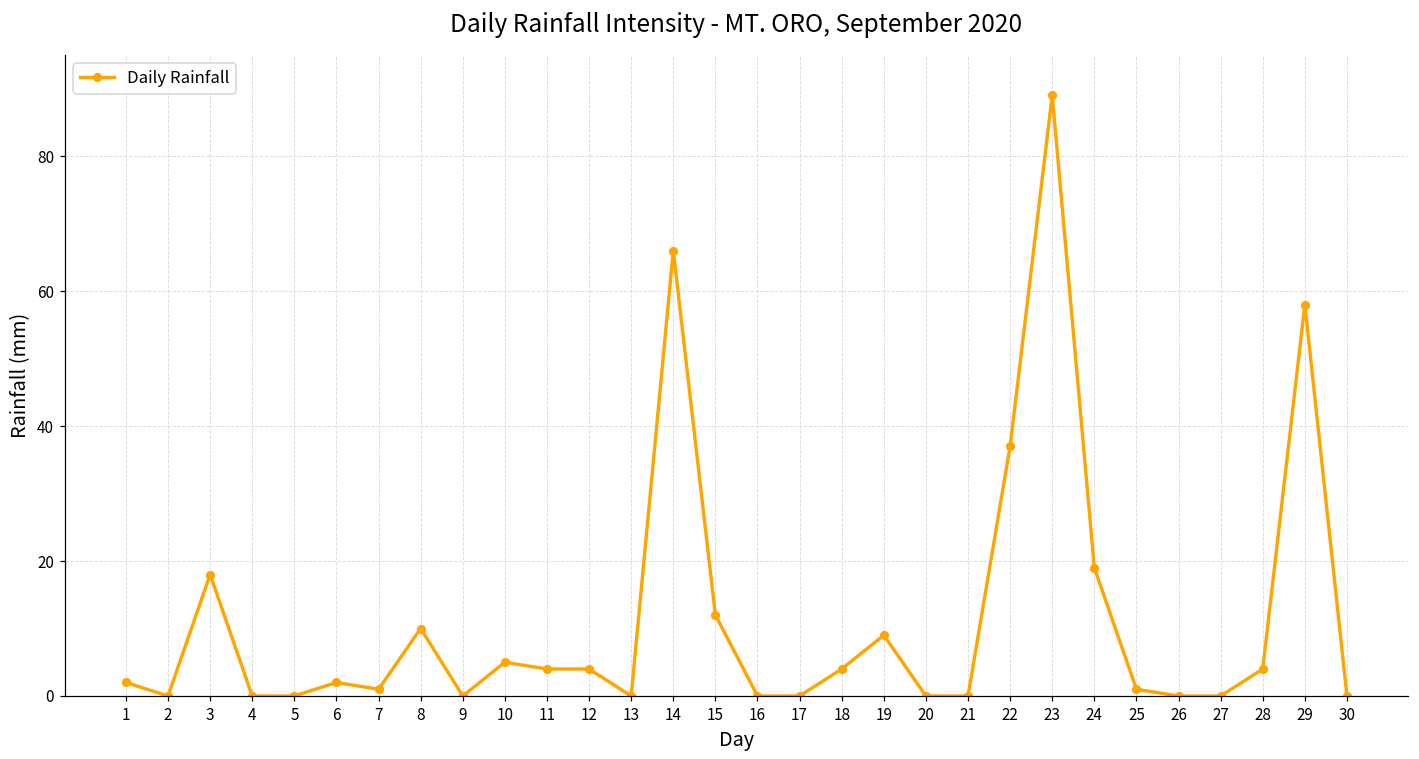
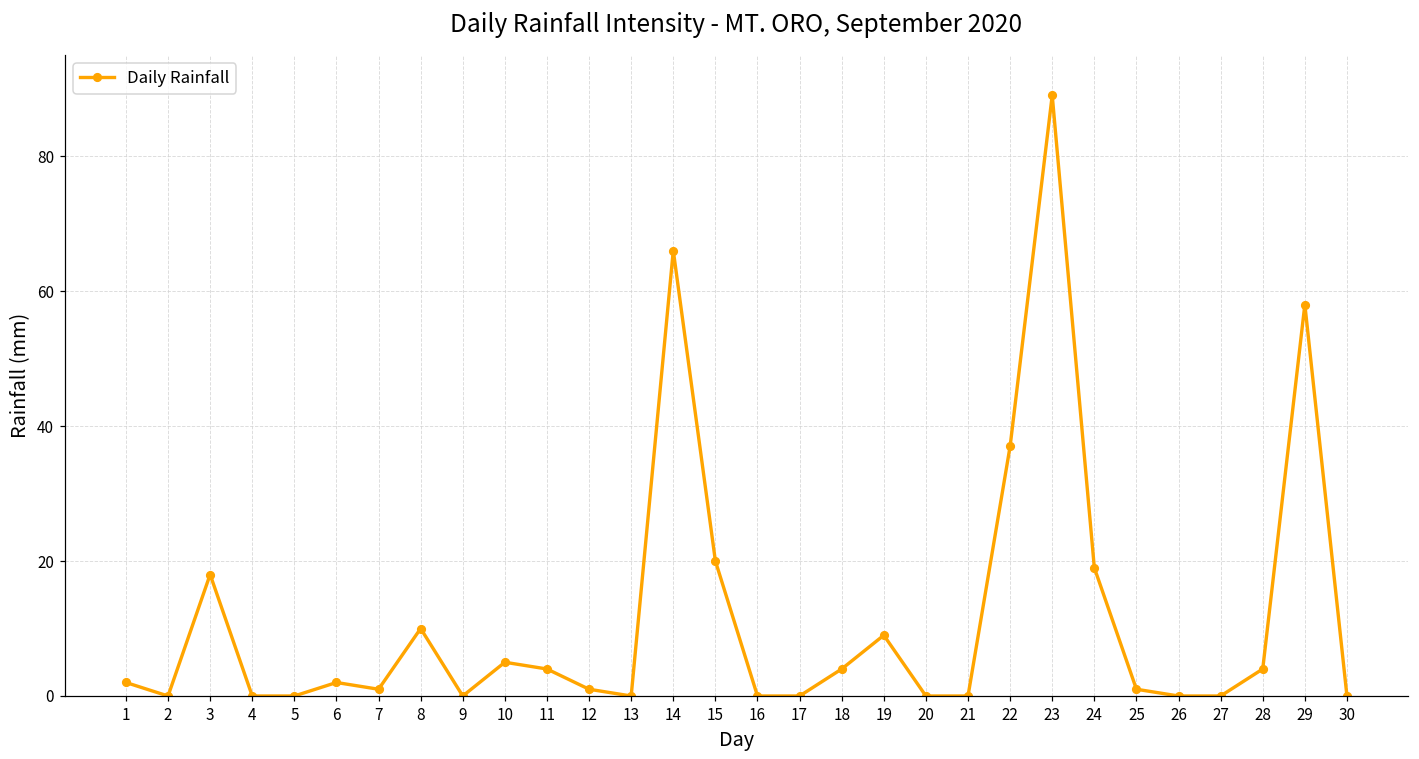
12: 4 -> 1
15: 12 -> 20
